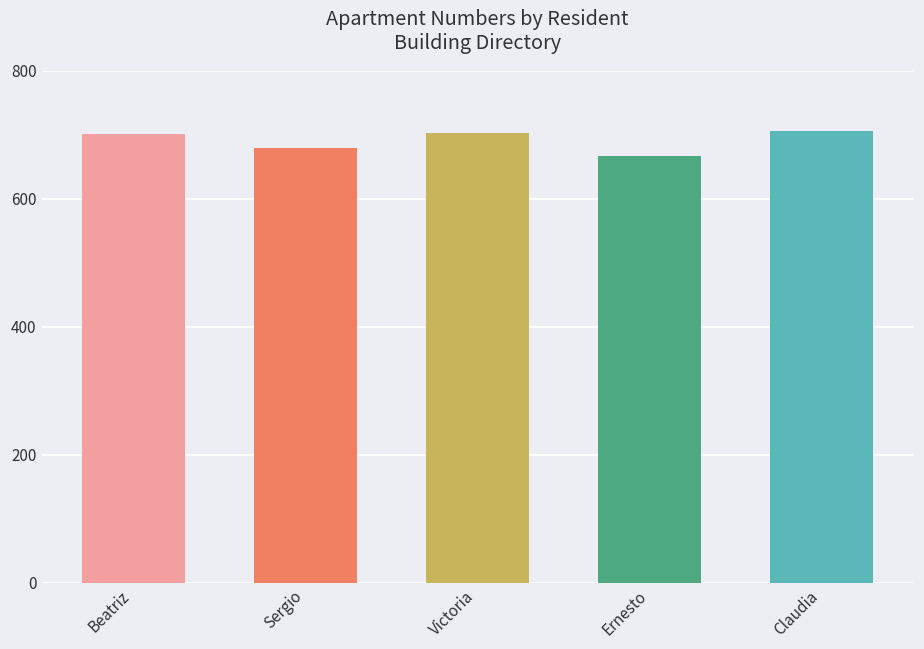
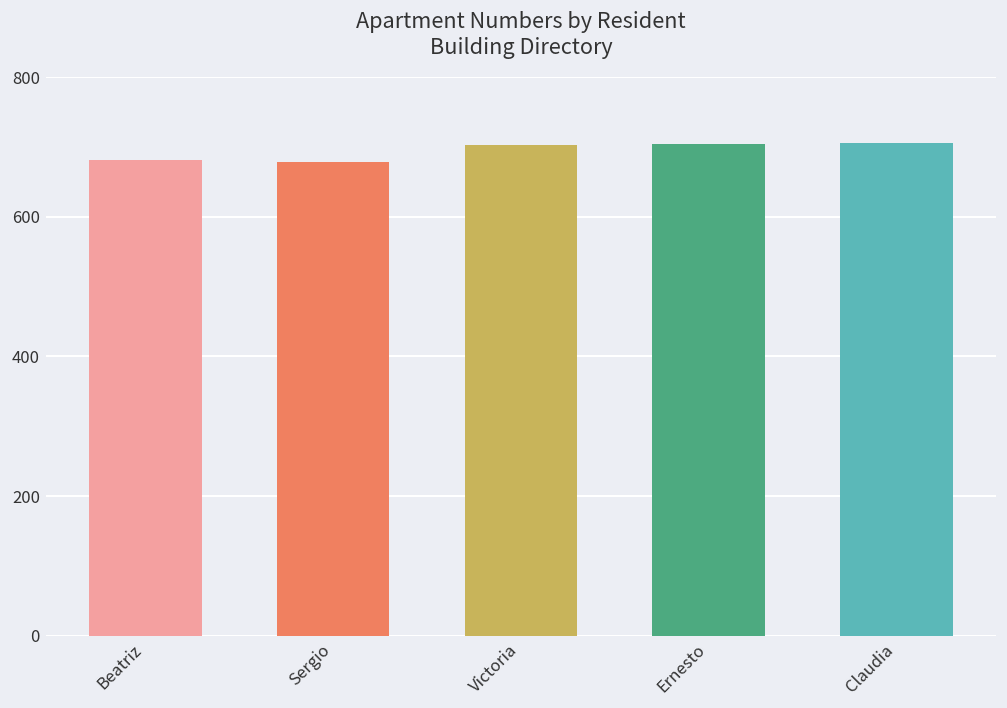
Beatriz: 700 -> 680
Ernesto: 670 -> 700
